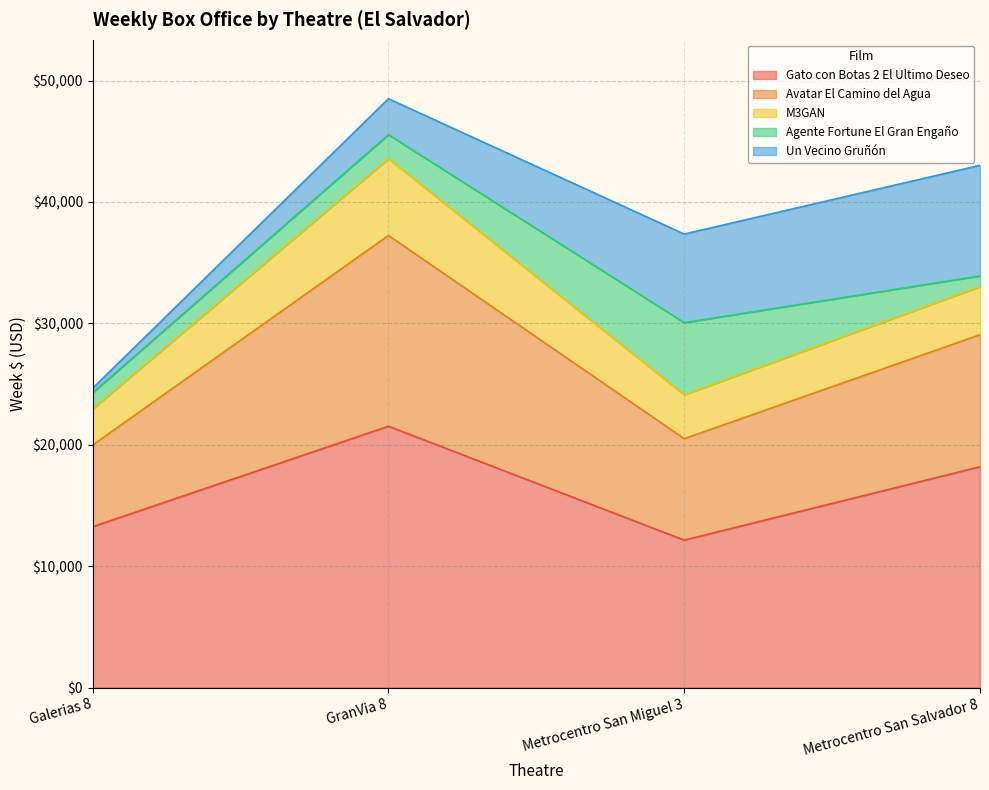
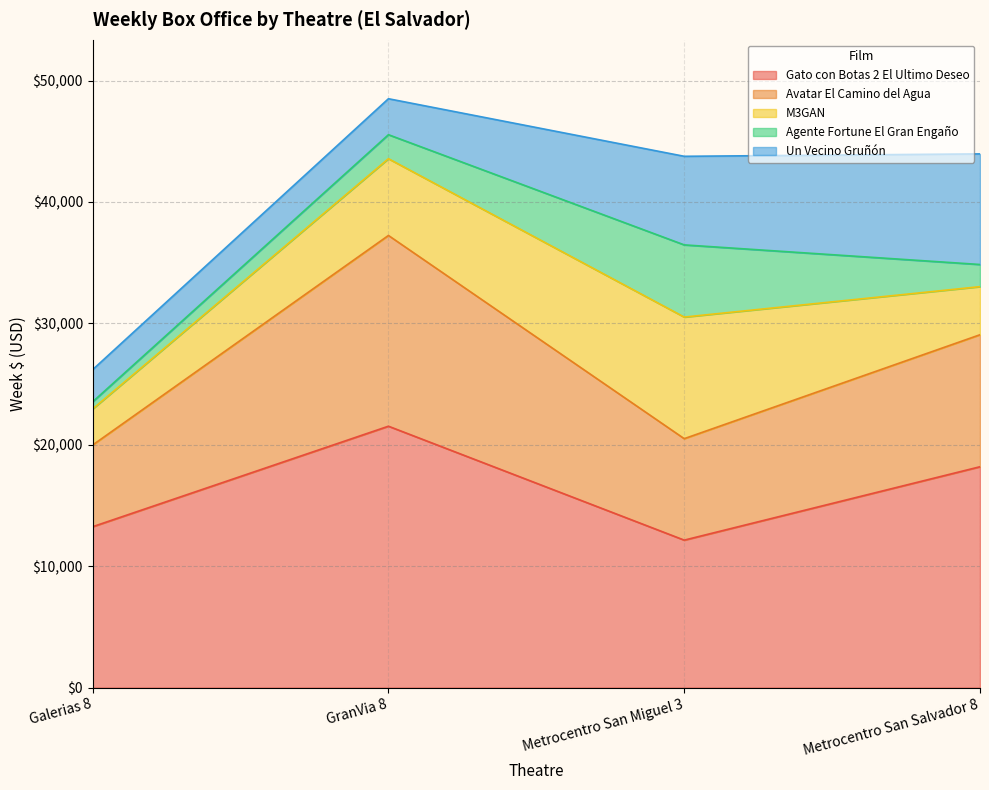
Agente Fortune El Gran Engaño, Galerias 8: $1,300 -> $600
Un Vecino Gruñón, Galerias 8: $400 -> $2,700
M3GAN, Metrocentro San Miguel 3: $3,600 -> $10,000
Agente Fortune El Gran Engaño, Metrocentro San Salvador 8: $900 -> $1,800
